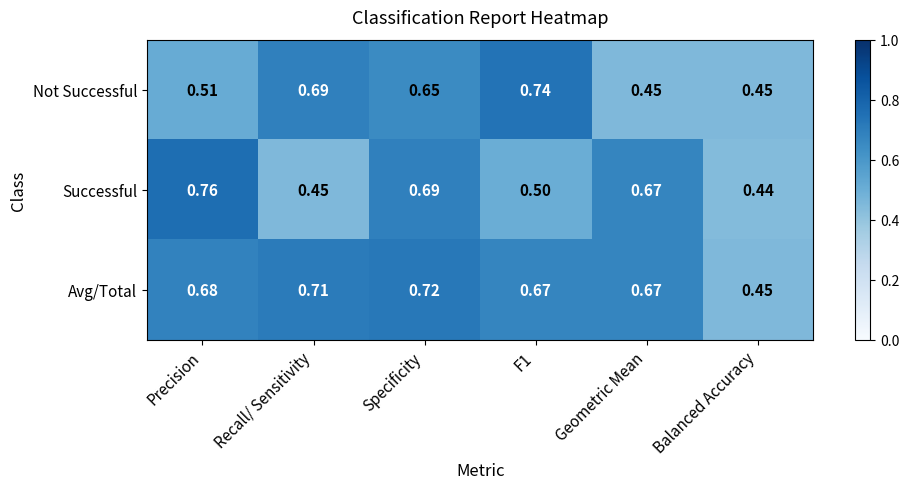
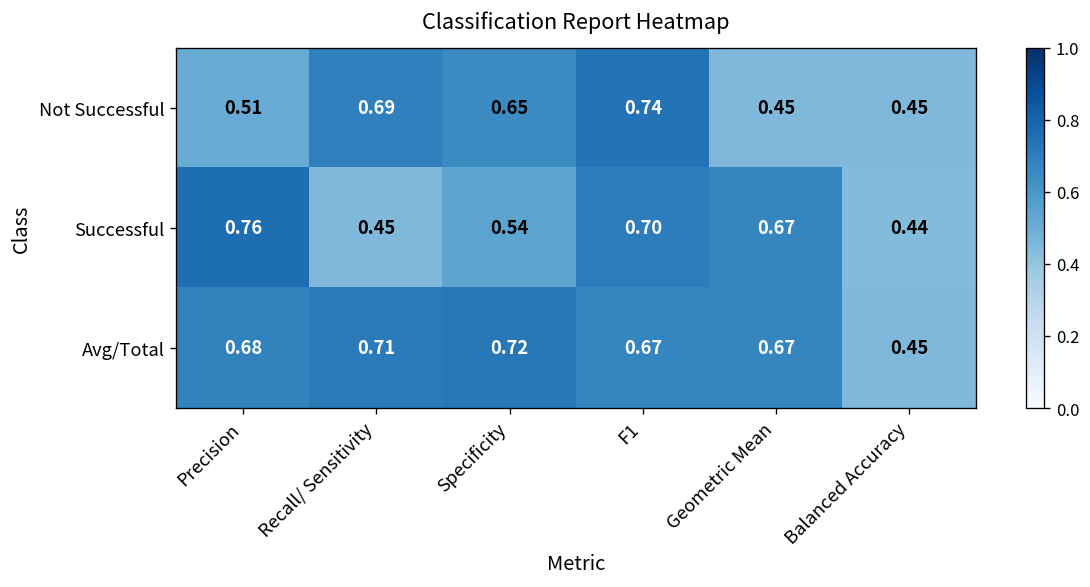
Successful, Specificity: 0.69 -> 0.54
Successful, F1: 0.50 -> 0.70
